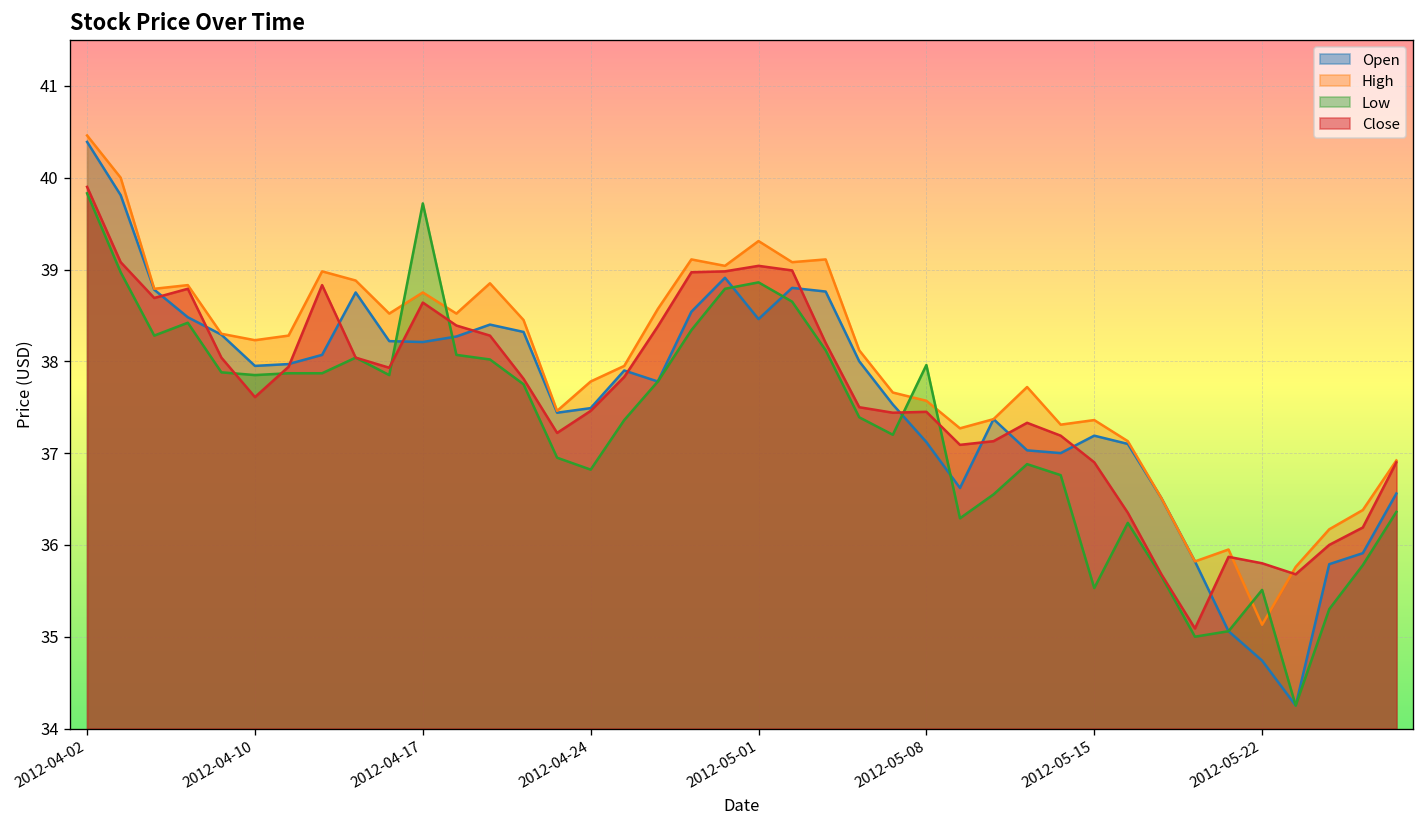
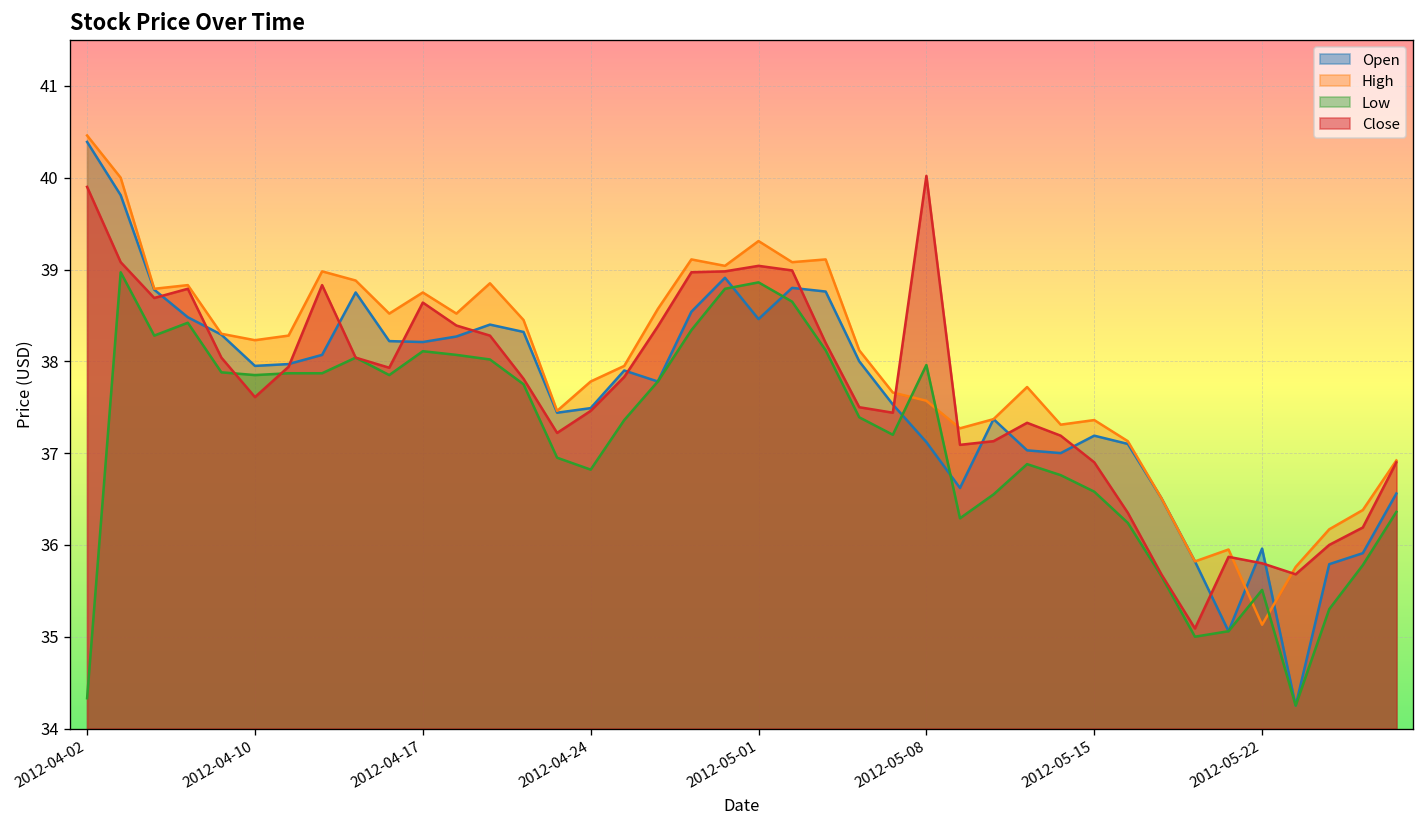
Low, 2012-04-02: 39.8 -> 34.3
Low, 2012-04-17: 39.7 -> 38.1
Close, 2012-05-08: 37.5 -> 40.0
Low, 2012-05-15: 35.5 -> 36.6
Open, 2012-05-22: 34.7 -> 36.0
